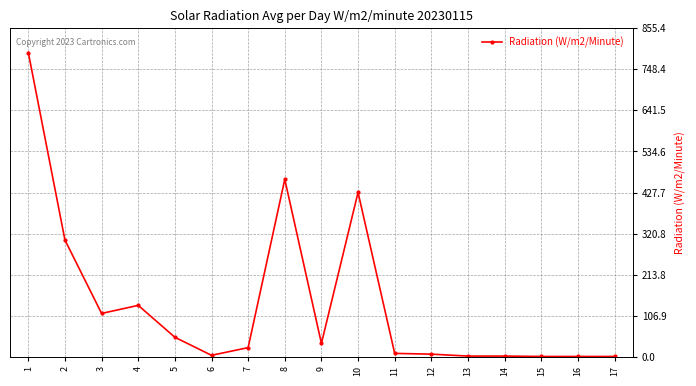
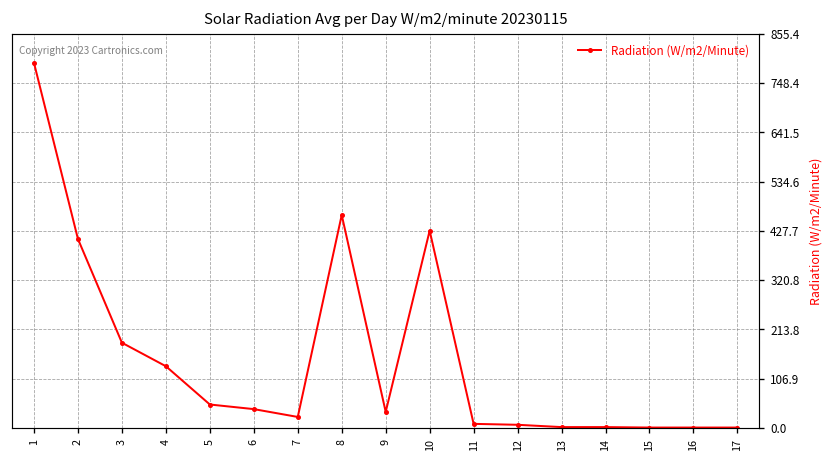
2: 300 -> 410
3: 110 -> 190
6: 0 -> 40
